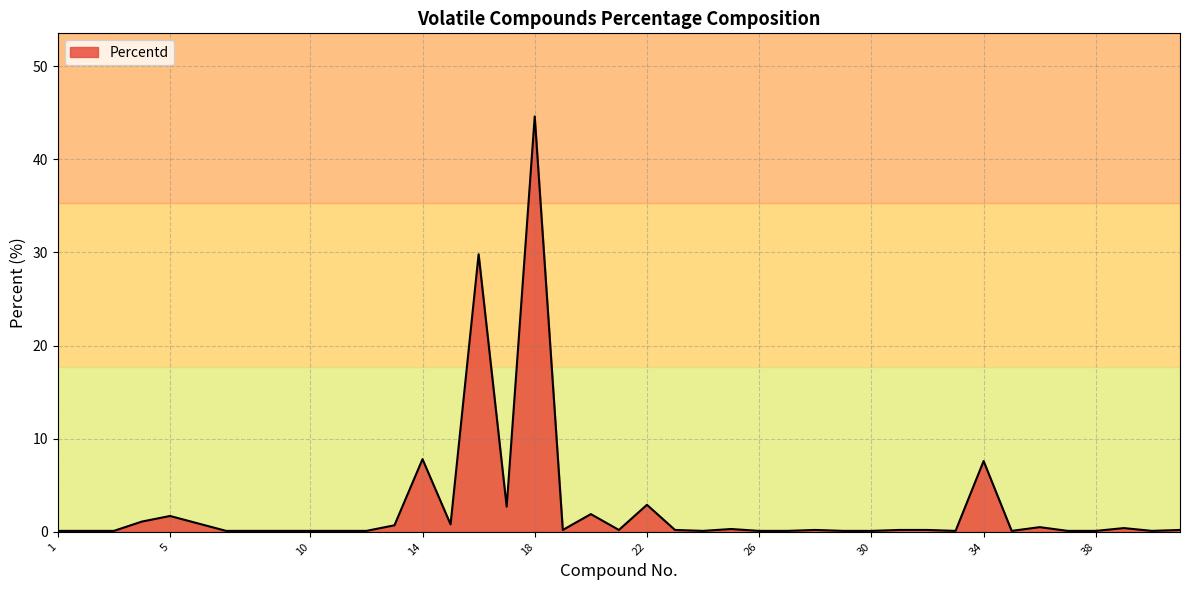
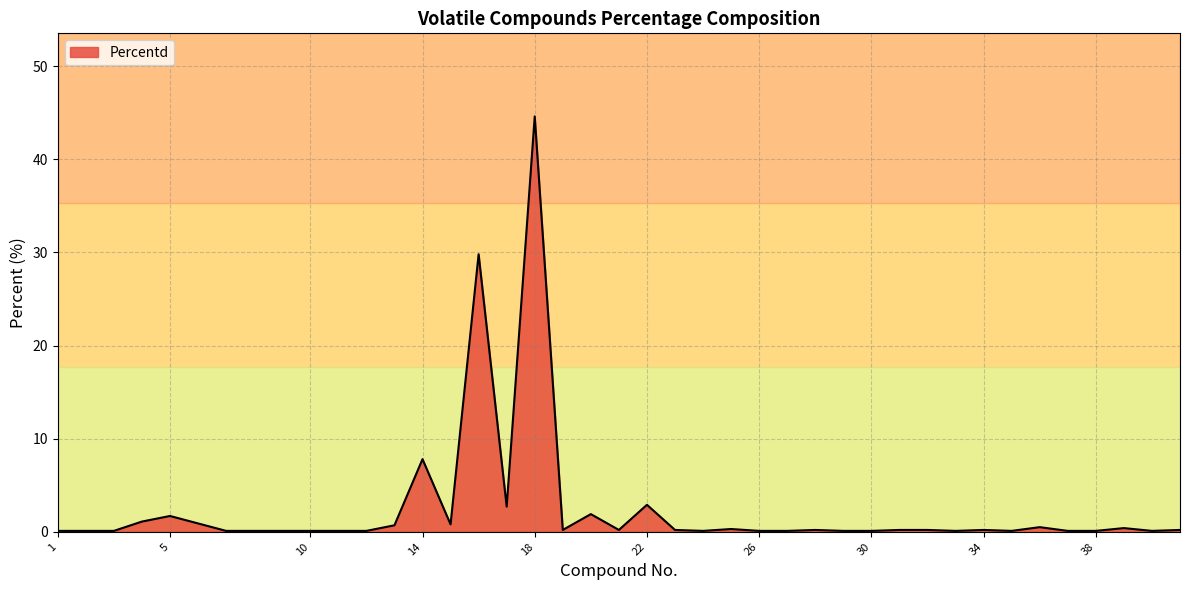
34: 8 -> 0
